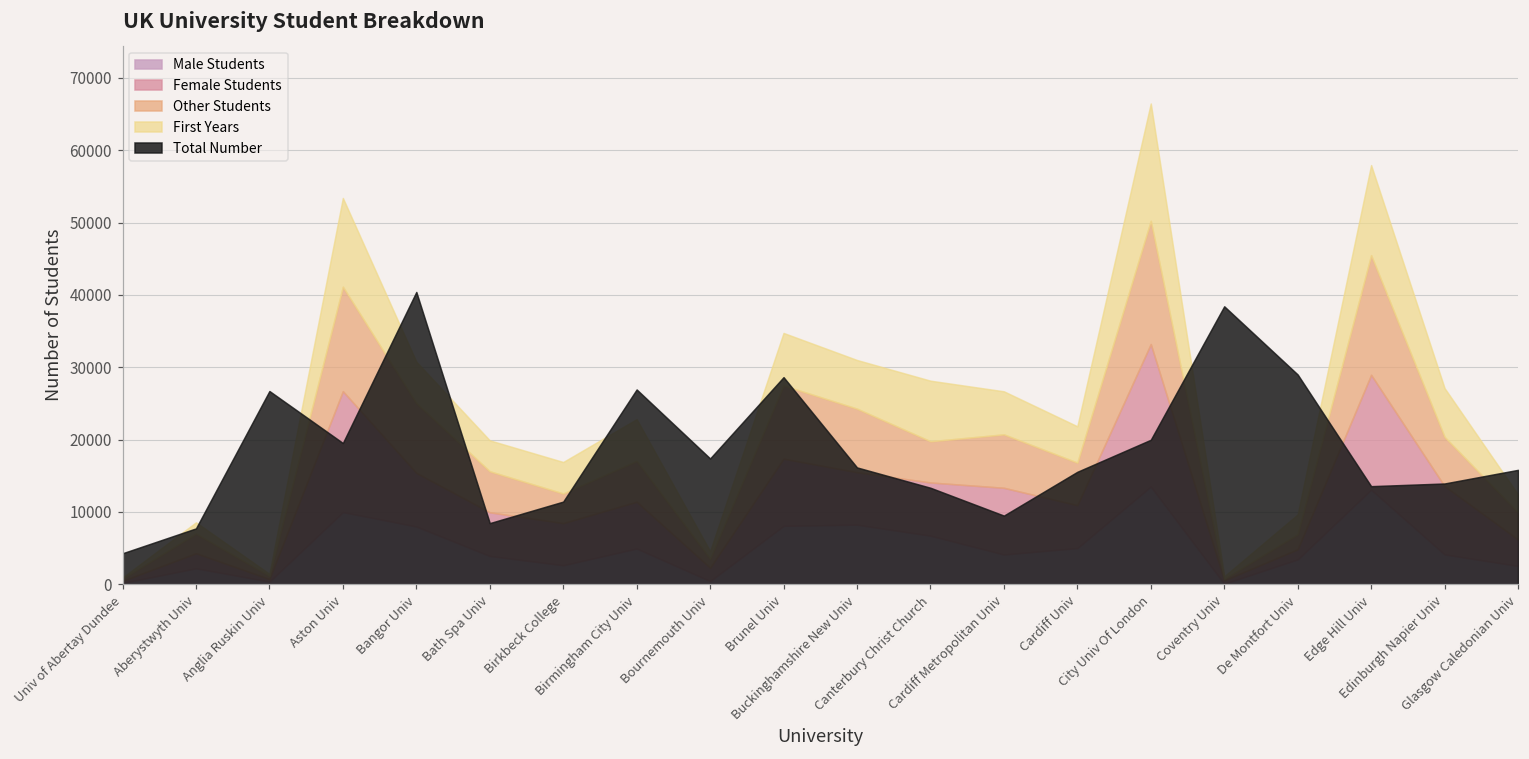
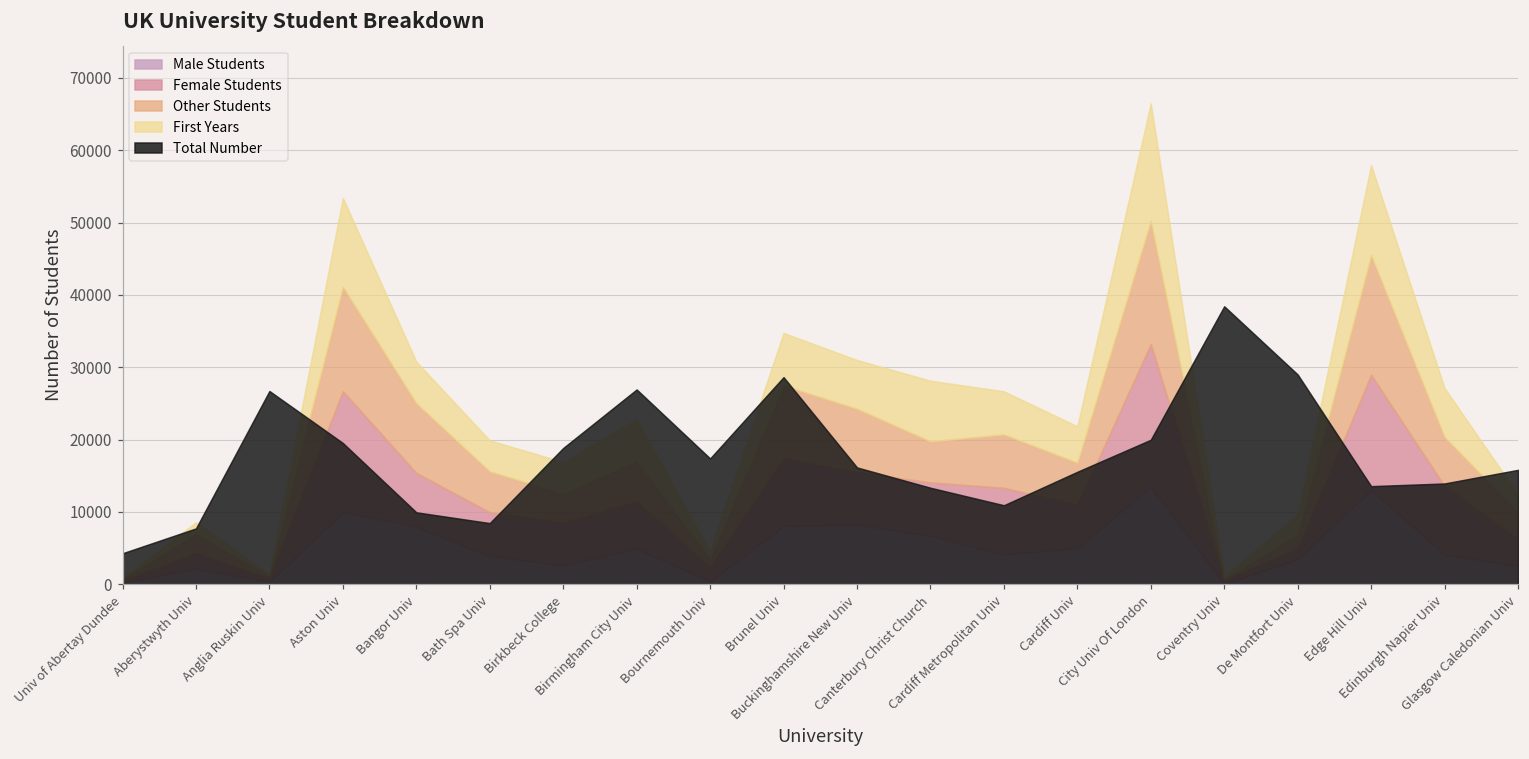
Total Number, Bangor Univ: 40000 -> 10000
Total Number, Birkbeck College: 11000 -> 19000
Total Number, Cardiff Metropolitan Univ: 9000 -> 11000
